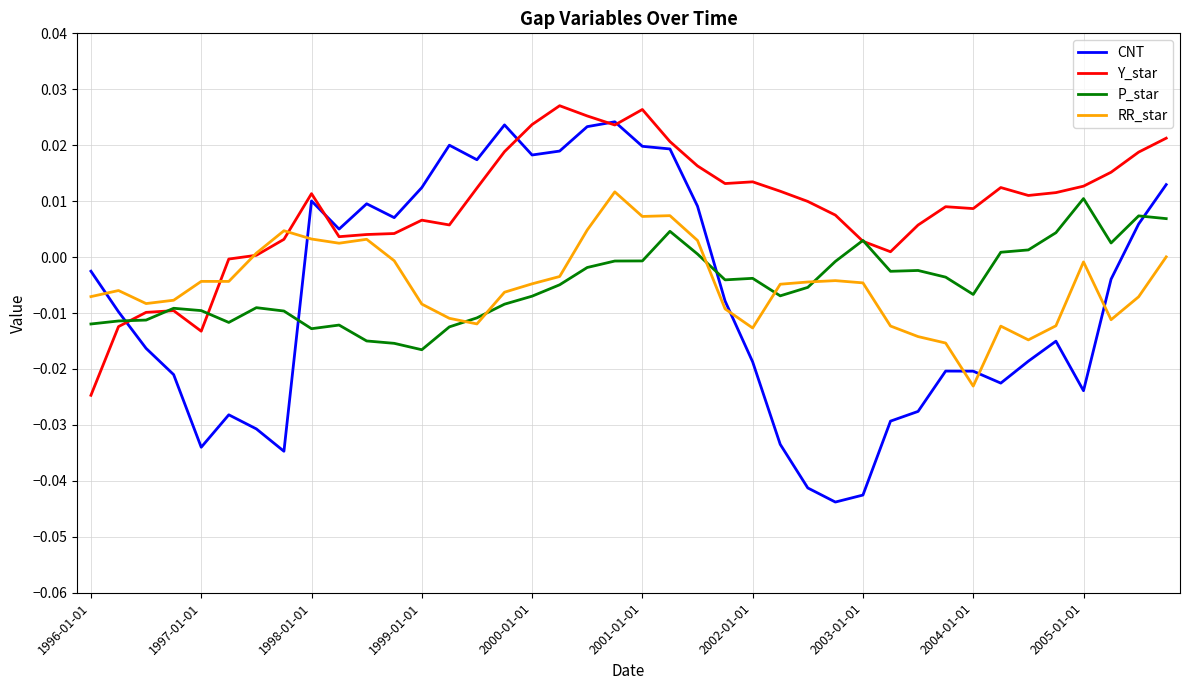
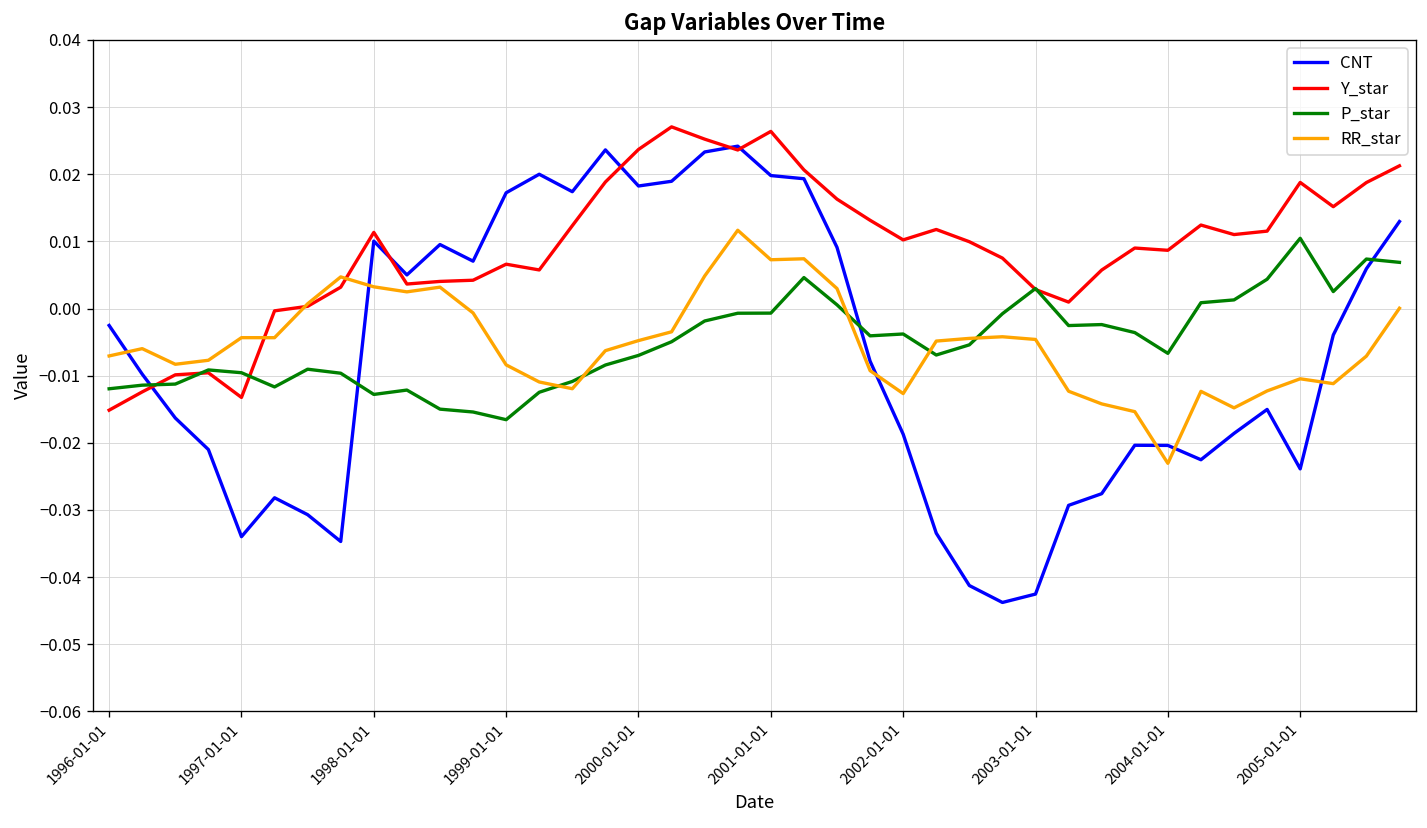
Y_star, 1996-01-01: -0.025 -> -0.015
CNT, 1999-01-01: 0.012 -> 0.017
Y_star, 2002-01-01: 0.013 -> 0.010
Y_star, 2005-01-01: 0.013 -> 0.019
RR_star, 2005-01-01: -0.001 -> -0.010
